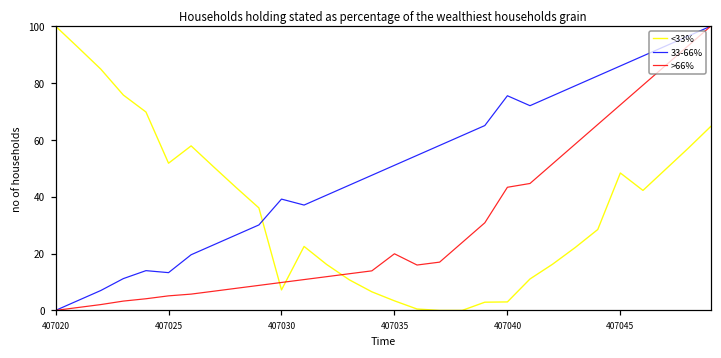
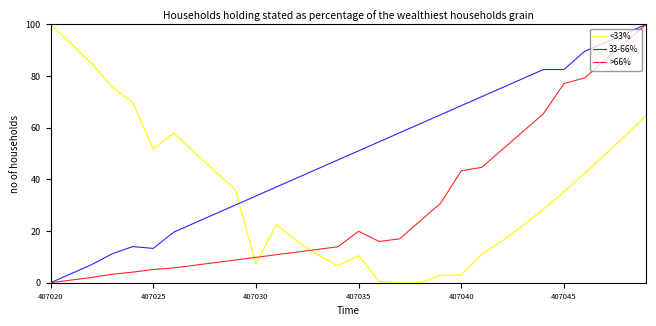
33-66%, 407030: 39 -> 34
<33%, 407035: 3 -> 10
33-66%, 407040: 76 -> 69
<33%, 407045: 48 -> 35
33-66%, 407045: 86 -> 83
>66%, 407045: 72 -> 77
